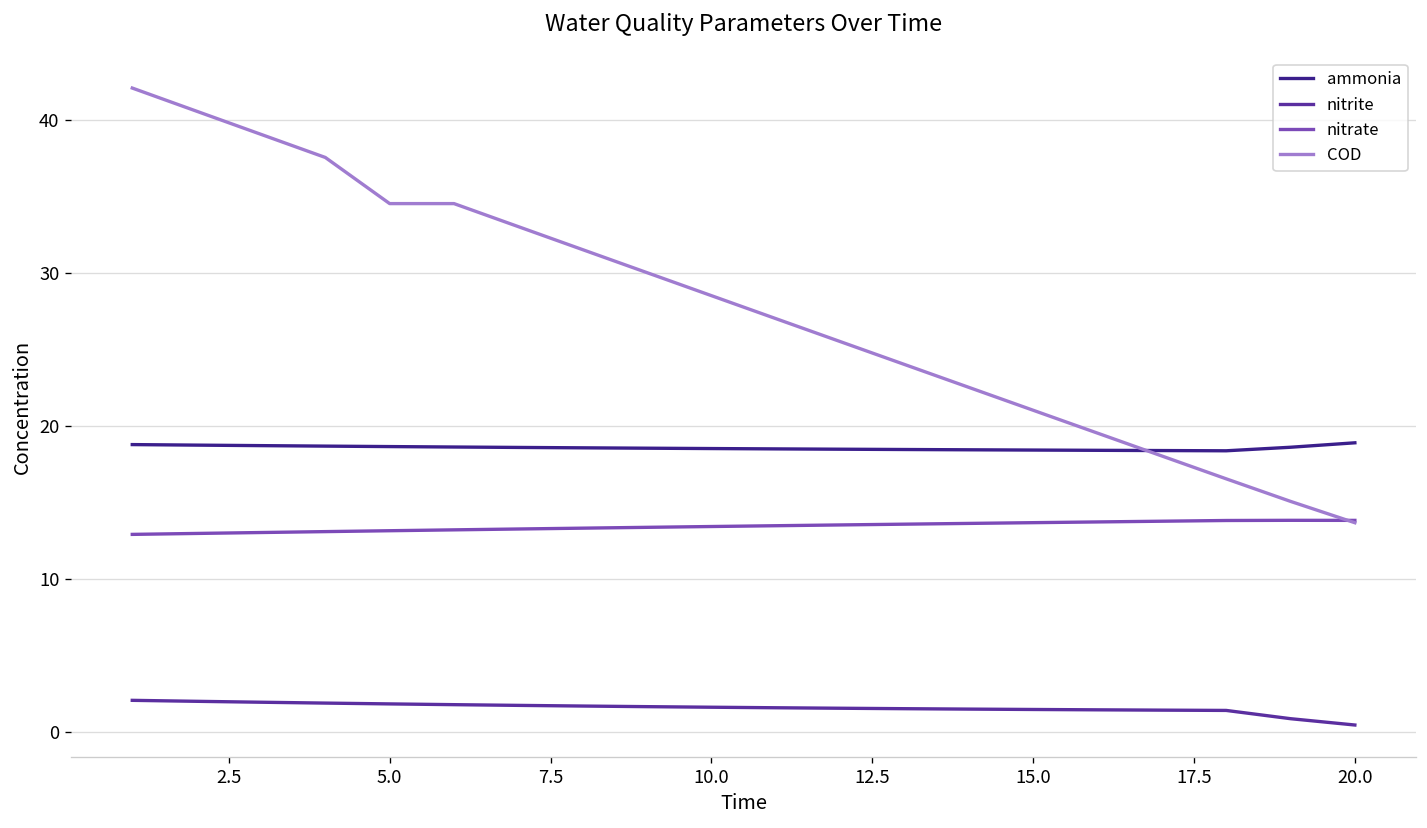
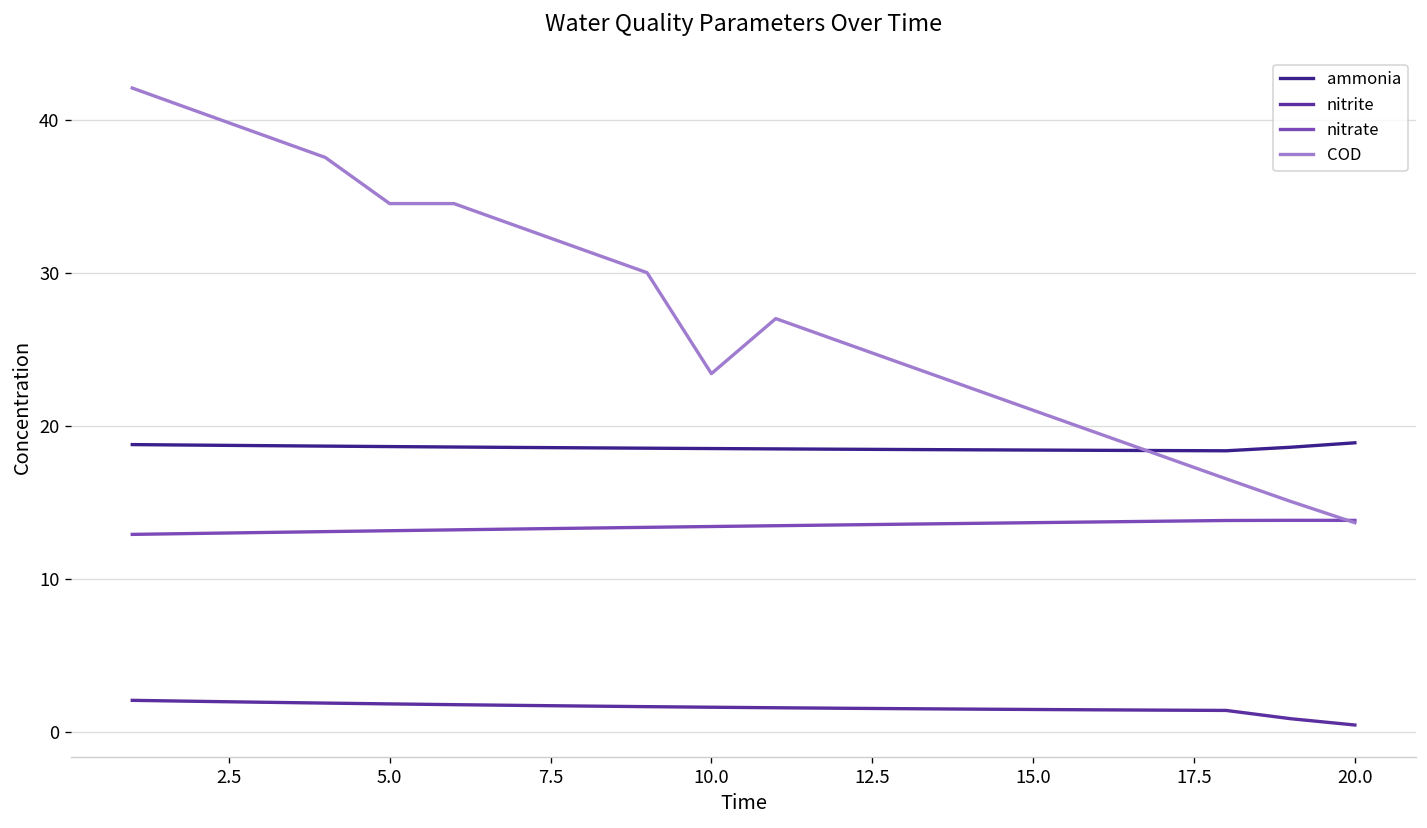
COD, 10.0: 28.5 -> 23.4
